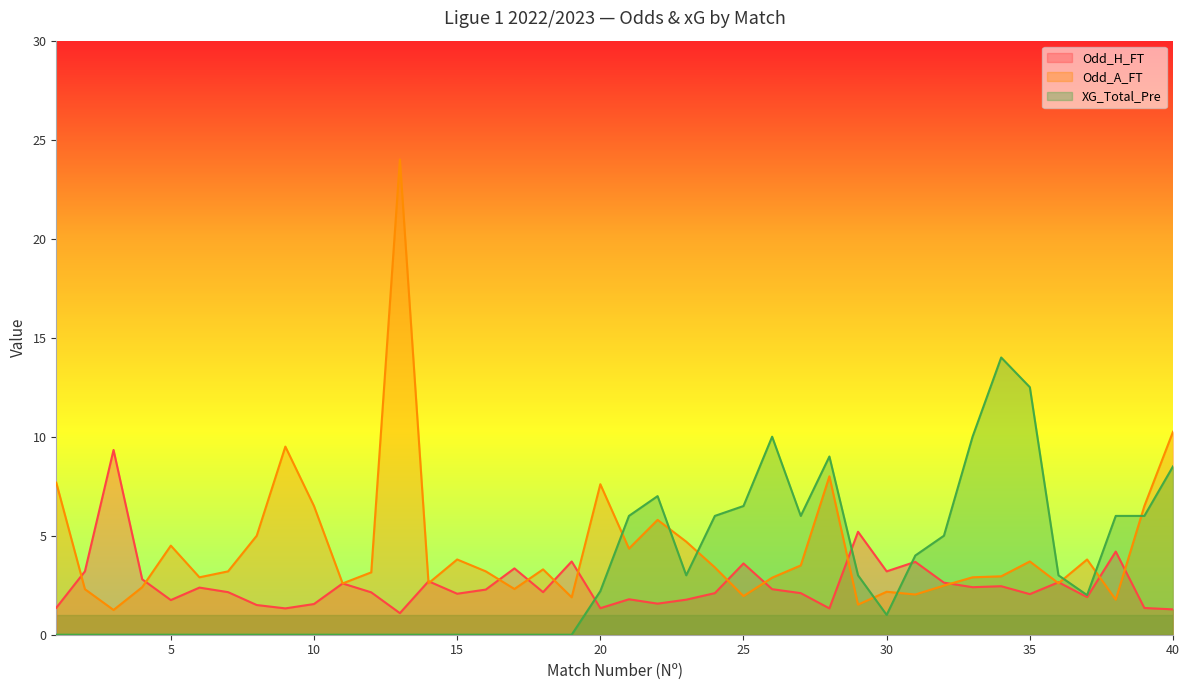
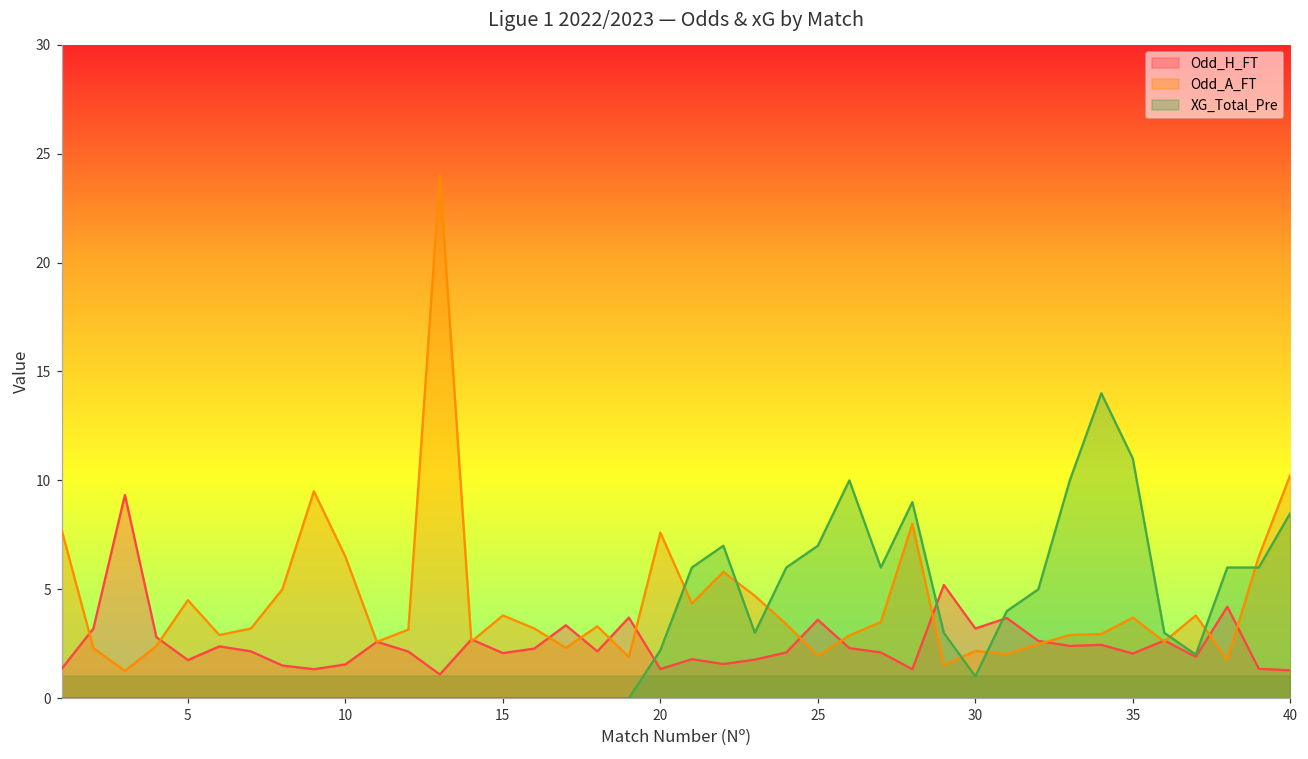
XG_Total_Pre, 25: 6.5 -> 7.0
XG_Total_Pre, 35: 12.5 -> 11.0
